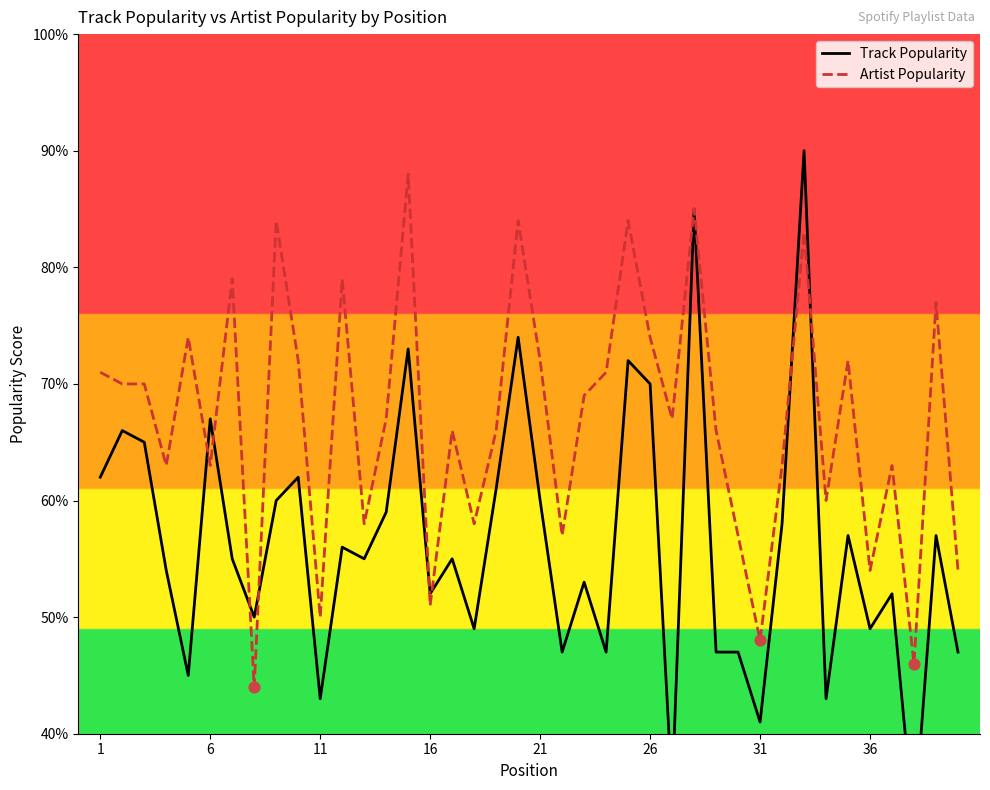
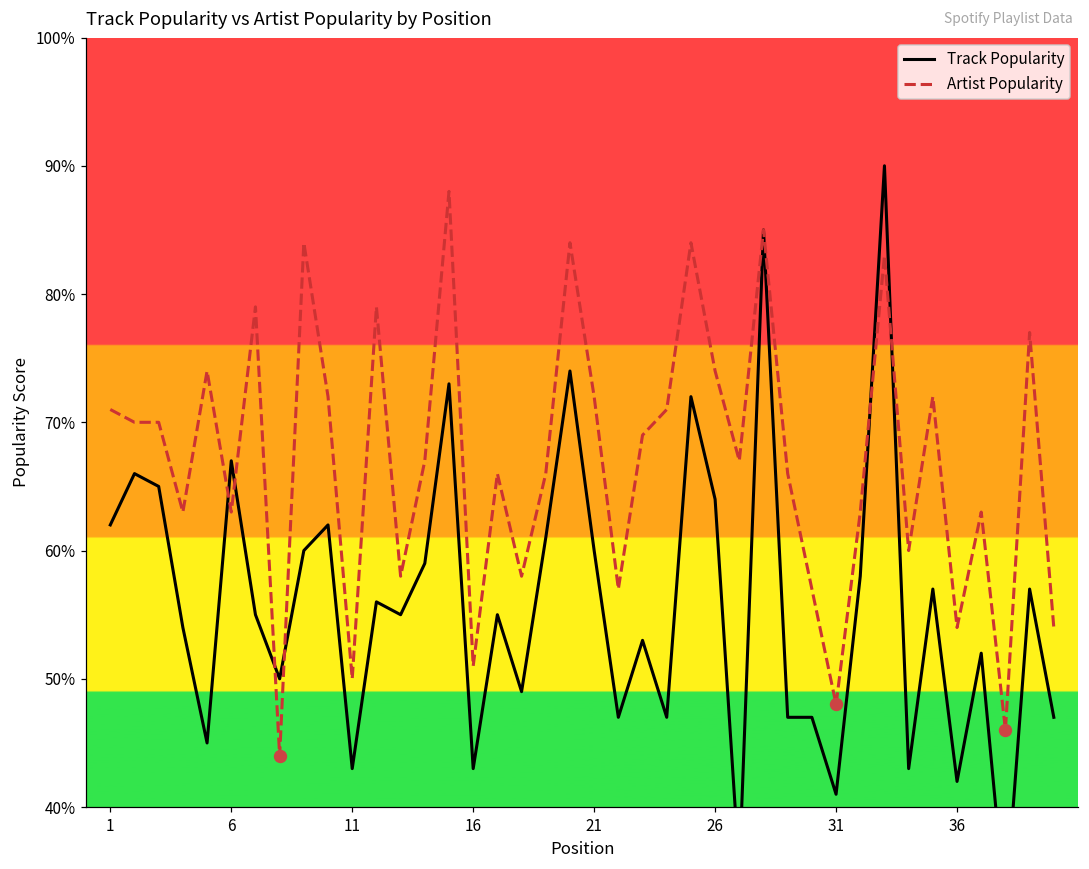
Track Popularity, 16: 52% -> 43%
Track Popularity, 26: 70% -> 64%
Track Popularity, 36: 49% -> 42%
